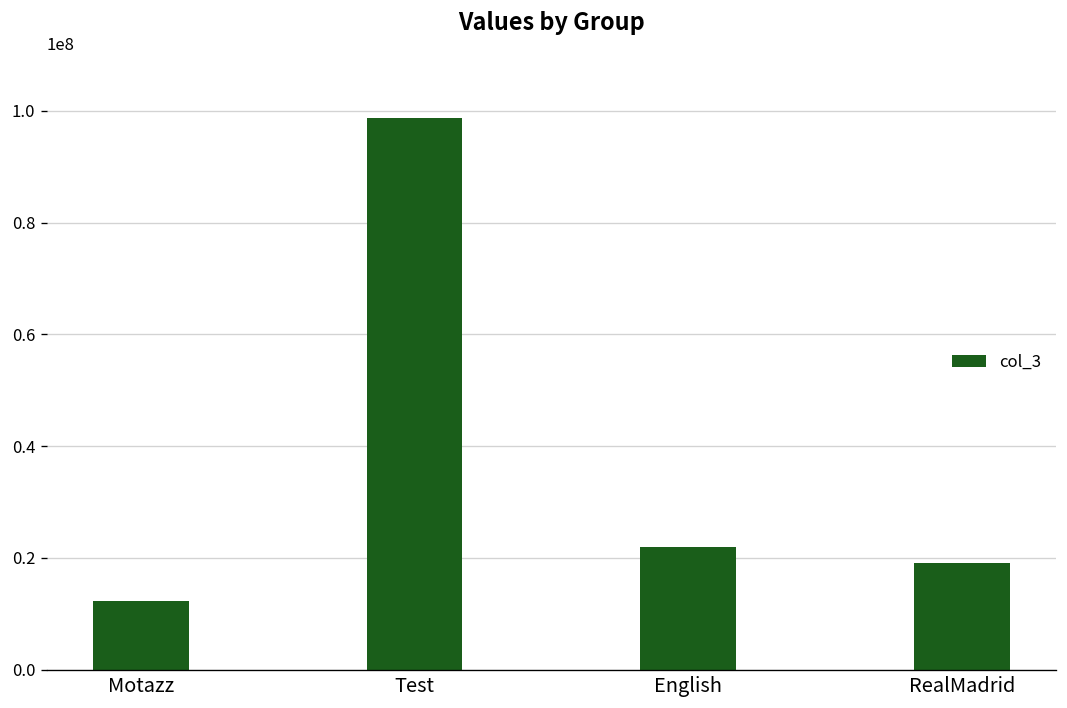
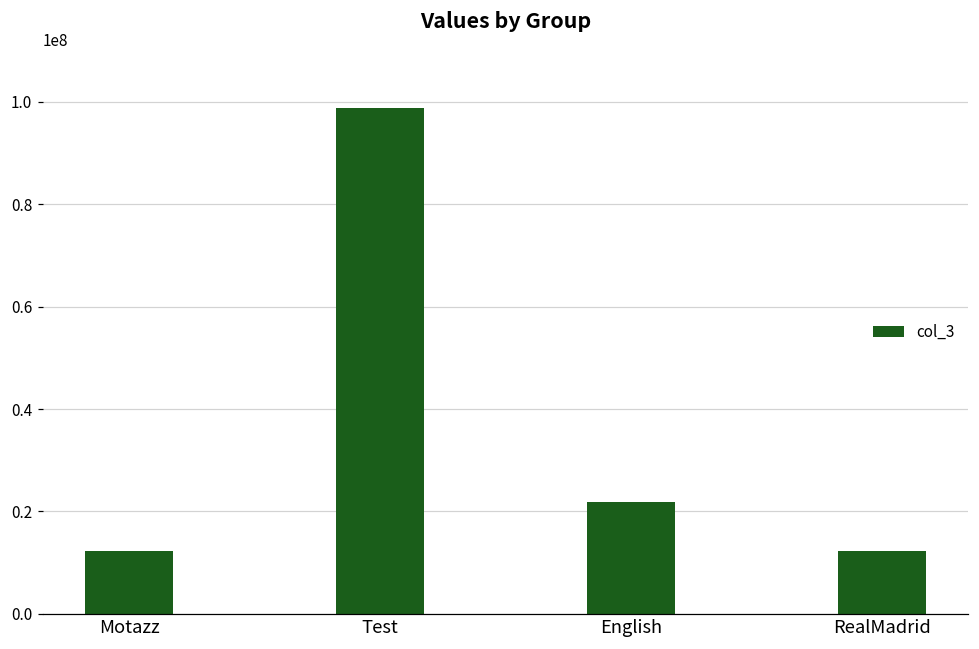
RealMadrid: 19000000 -> 12000000
